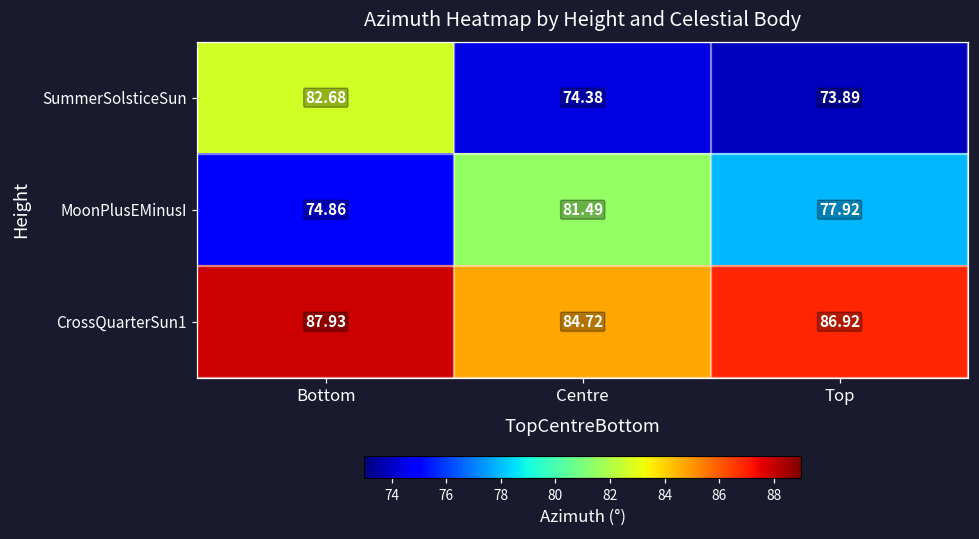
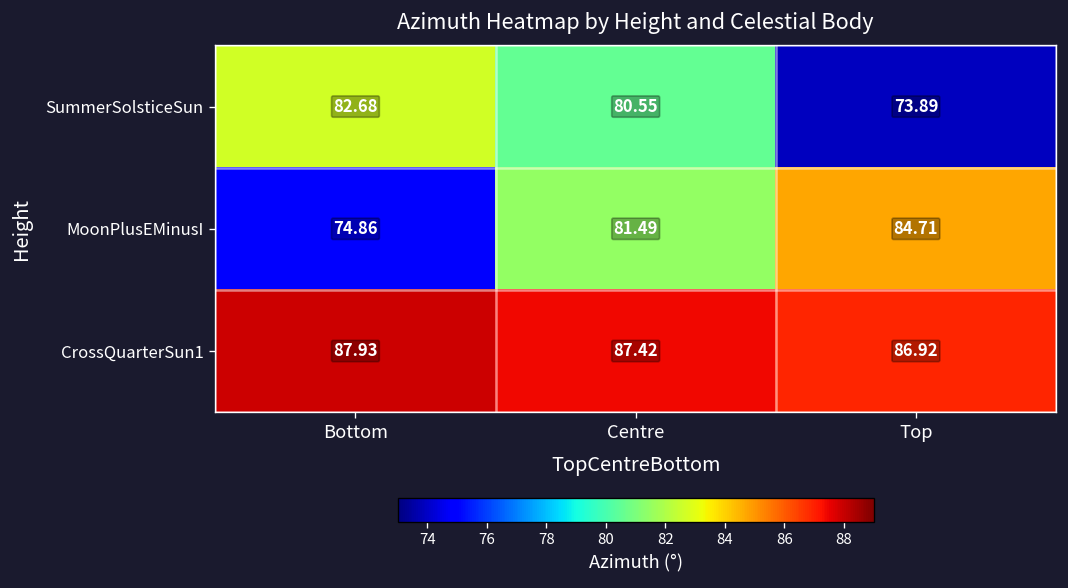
SummerSolsticeSun, Centre: 74.38 -> 80.55
MoonPlusEMinusI, Top: 77.92 -> 84.71
CrossQuarterSun1, Centre: 84.72 -> 87.42
